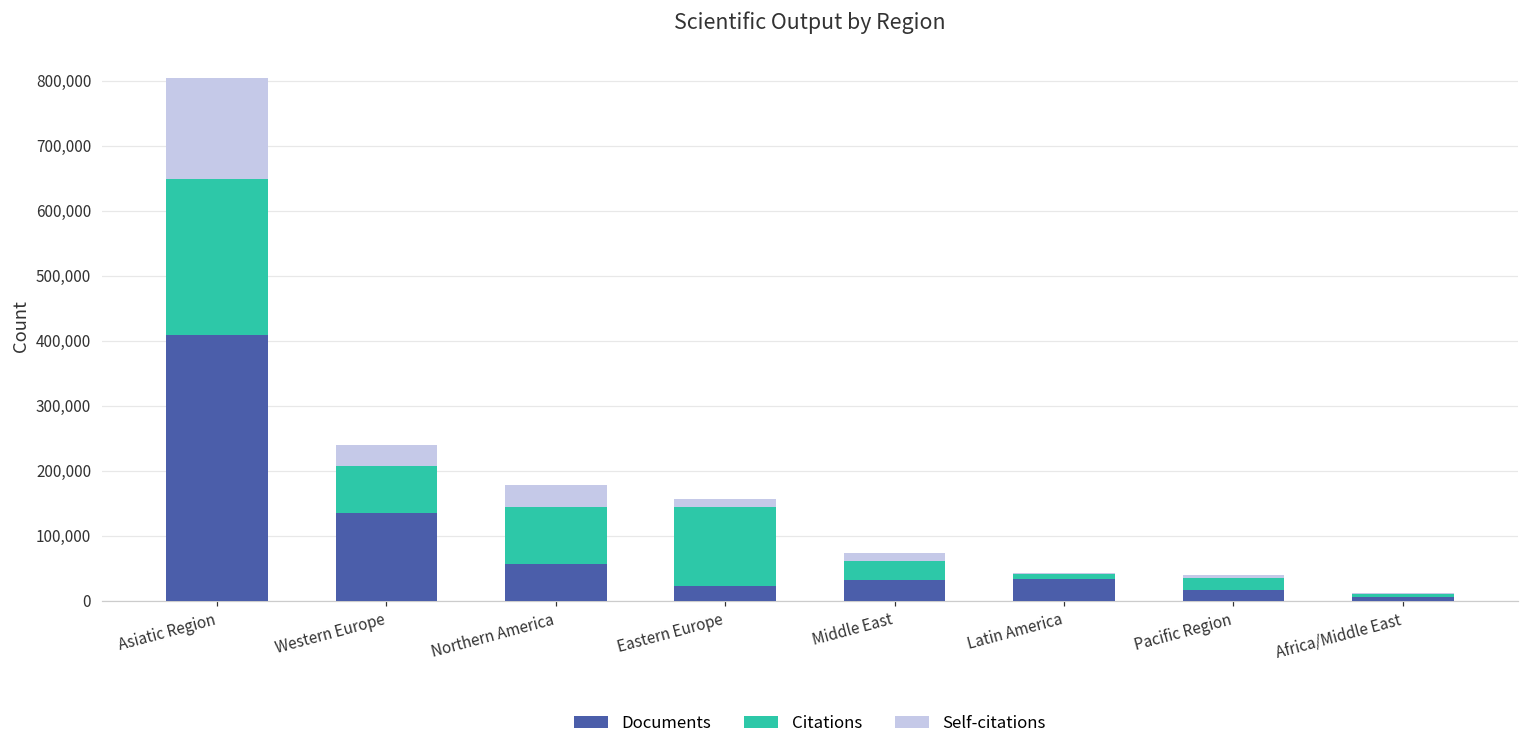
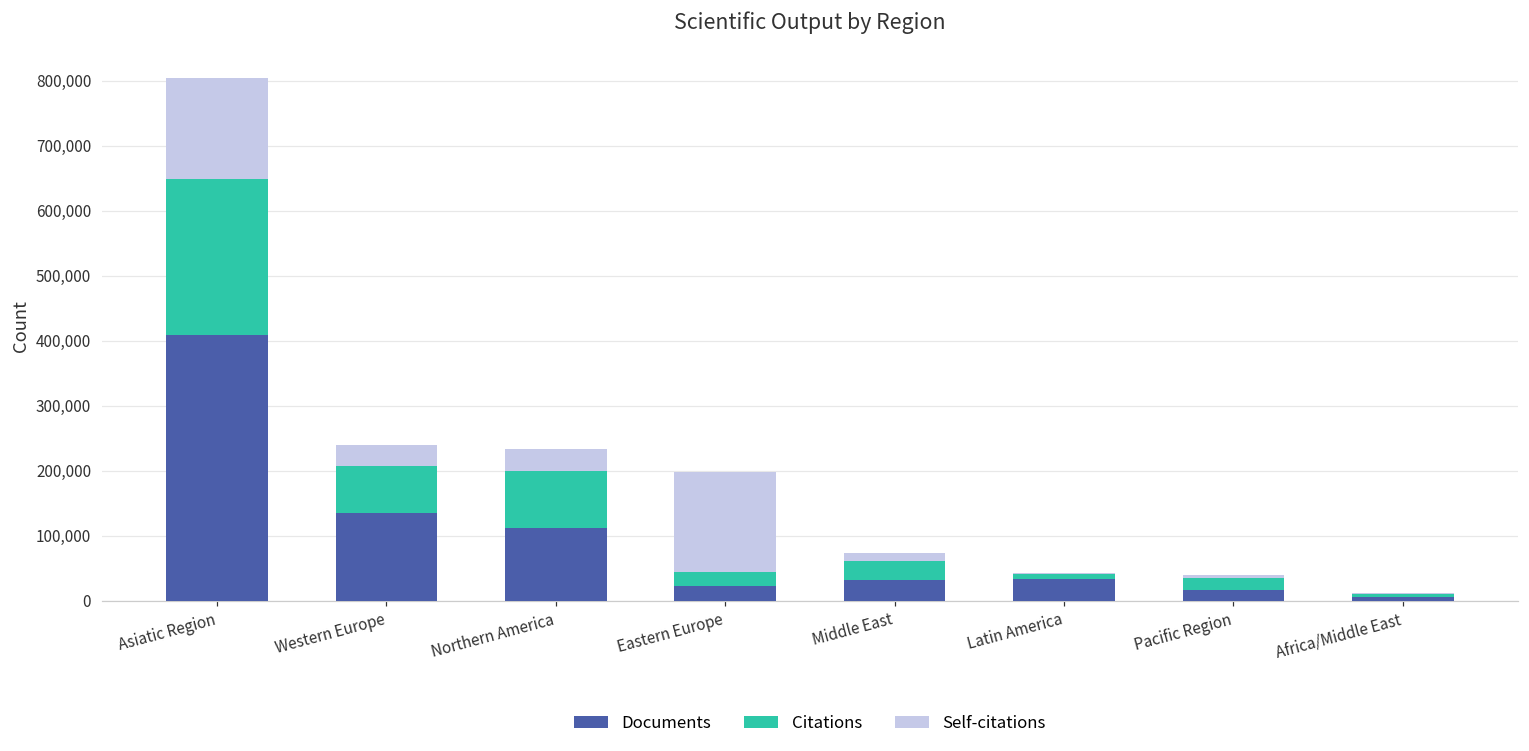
Documents, Northern America: 60,000 -> 110,000
Citations, Eastern Europe: 120,000 -> 20,000
Self-citations, Eastern Europe: 10,000 -> 150,000
